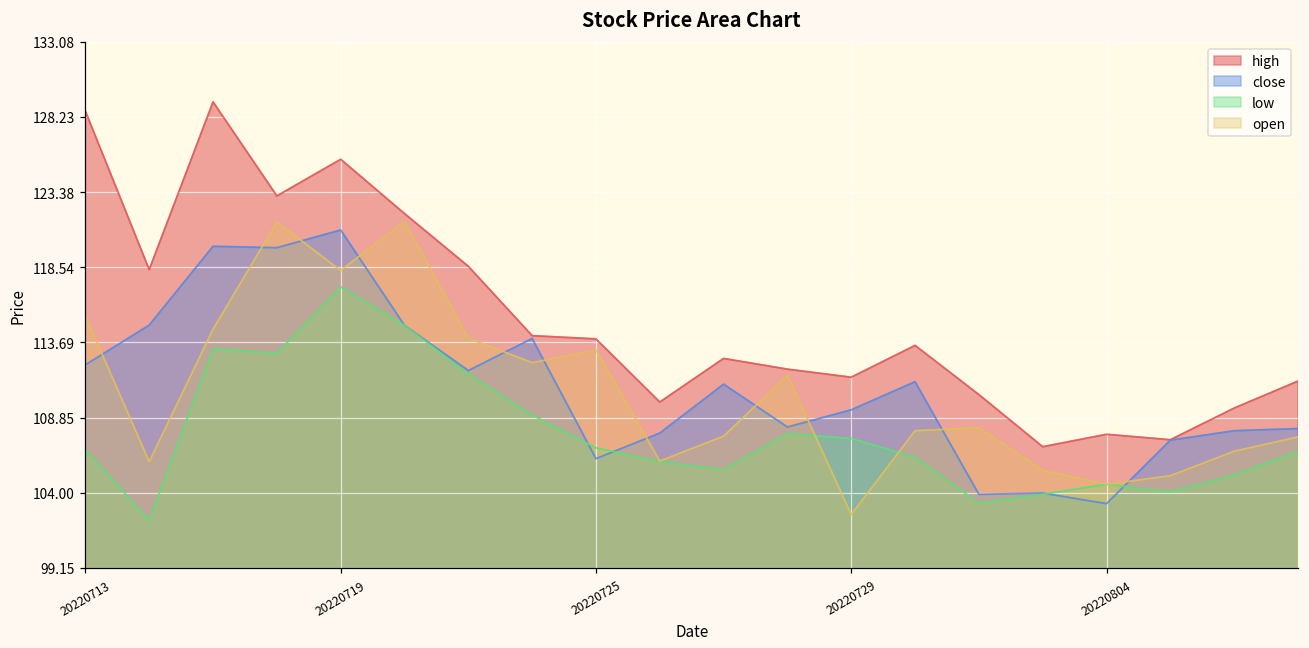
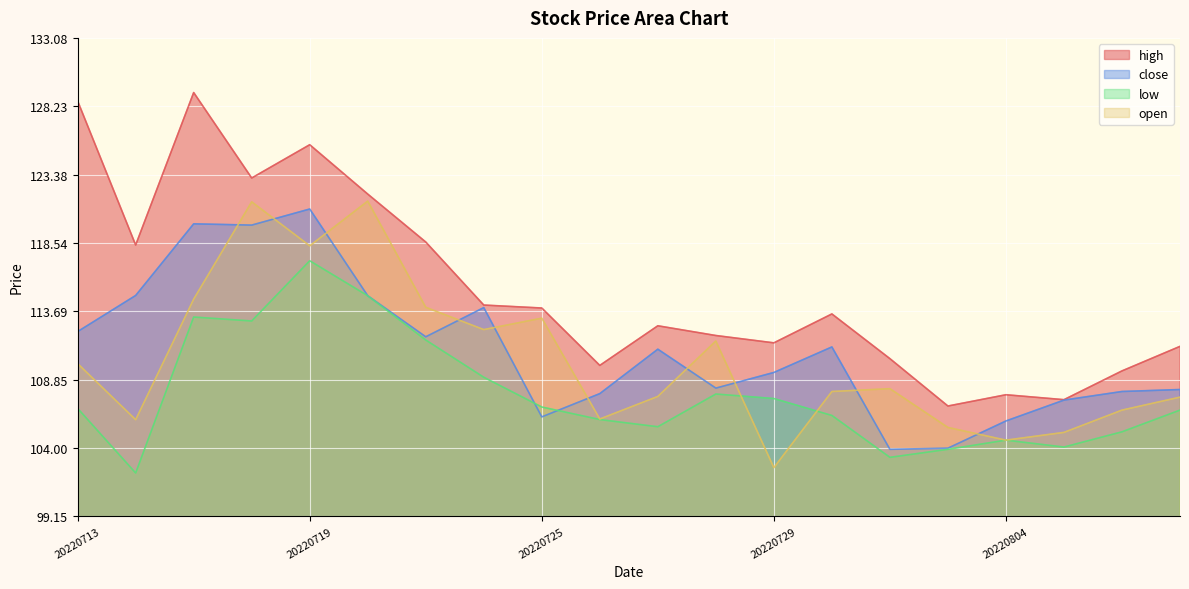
open, 20220713: 115.4 -> 110.0
close, 20220804: 103.3 -> 105.9
